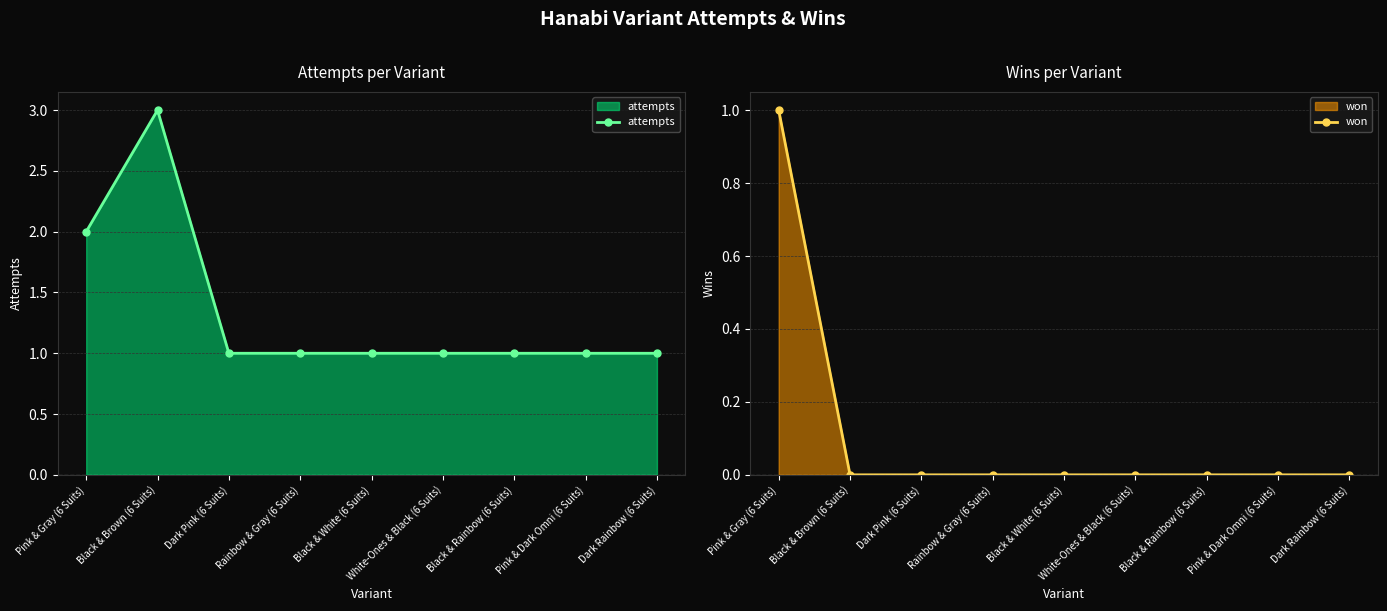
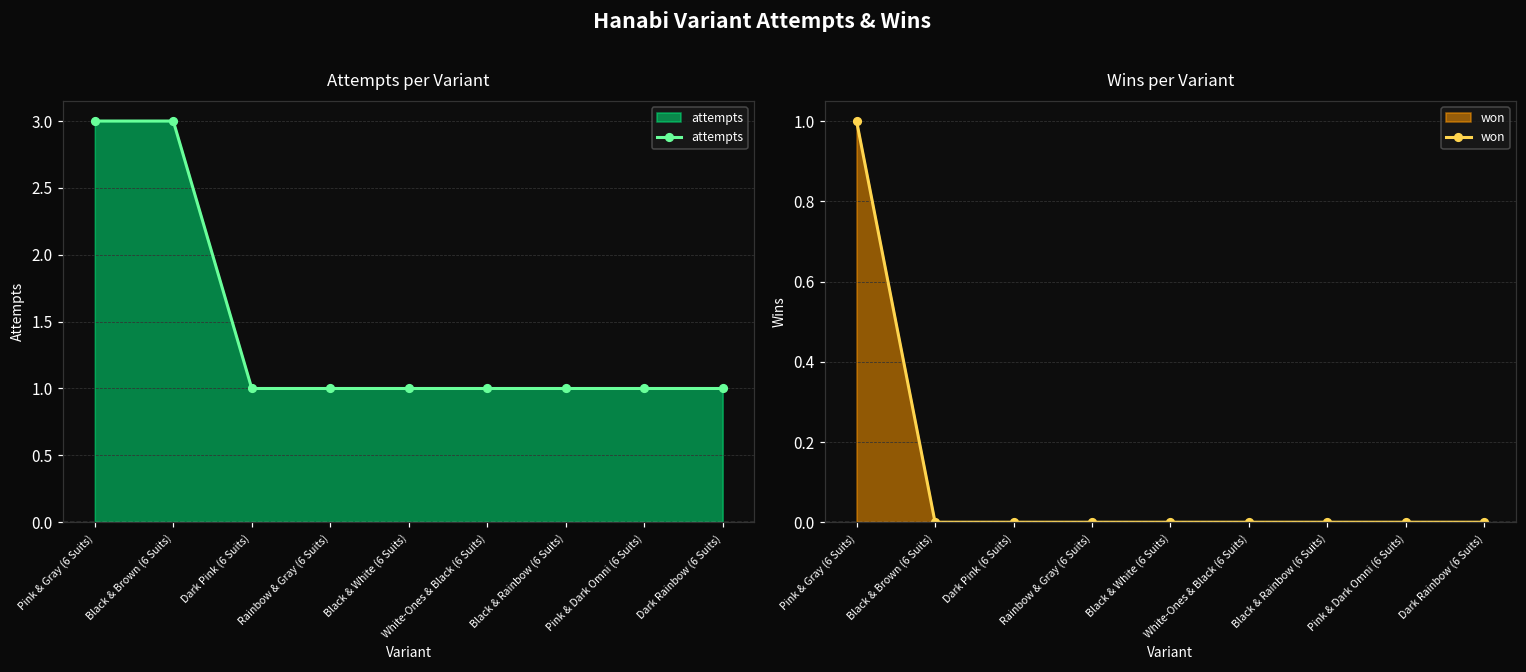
Attempts per Variant, Pink & Gray (6 Suits): 2 -> 3
